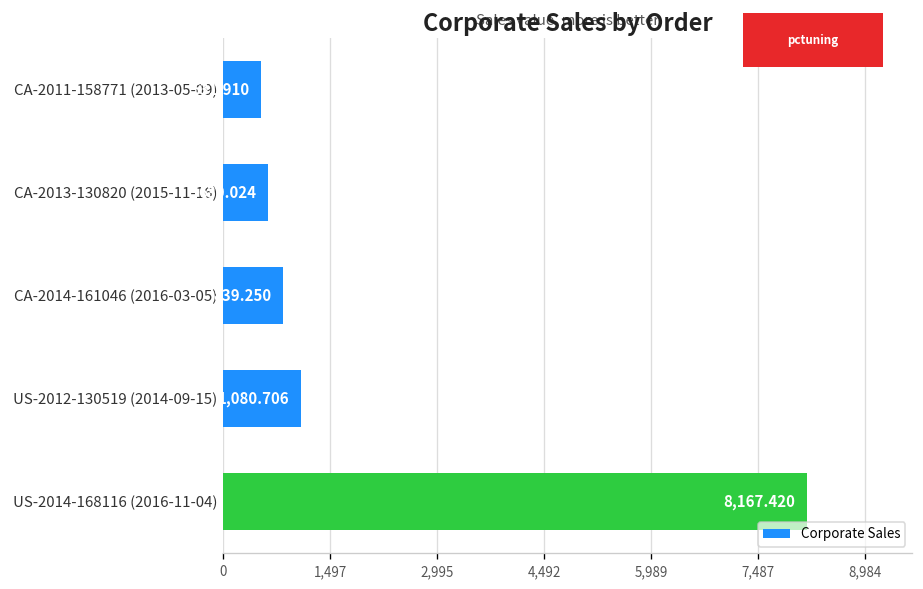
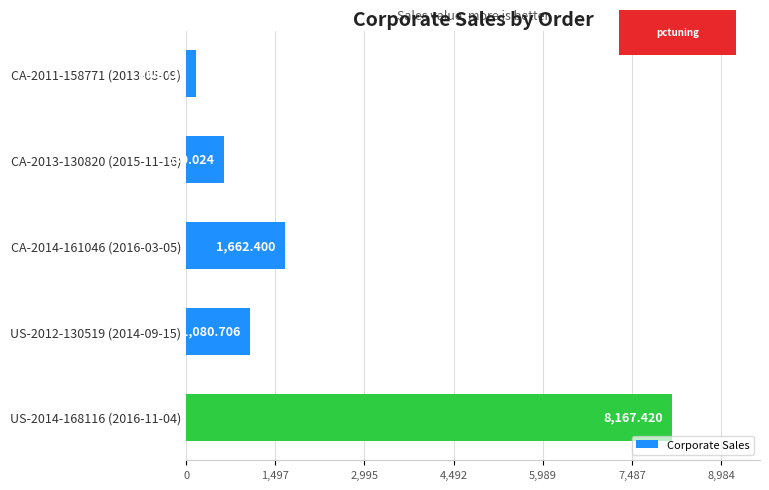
CA-2011-158771 (2013-05-09): 500 -> 200
CA-2014-161046 (2016-03-05): 839.250 -> 1,662.400
